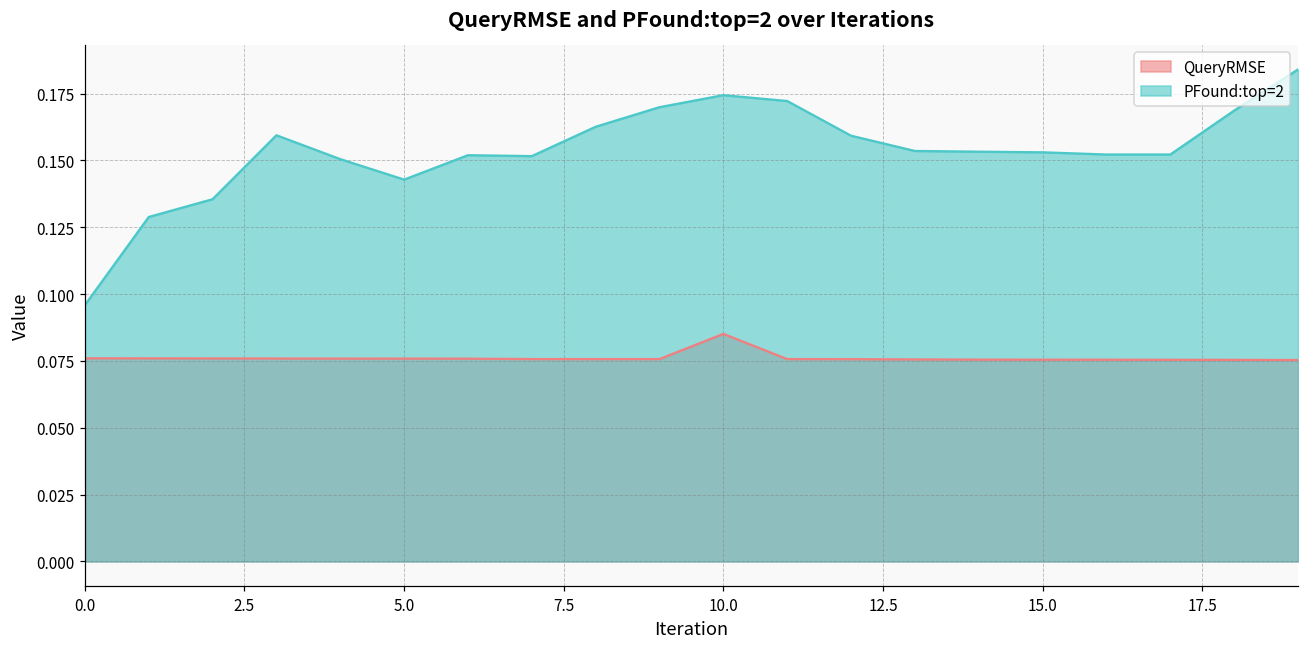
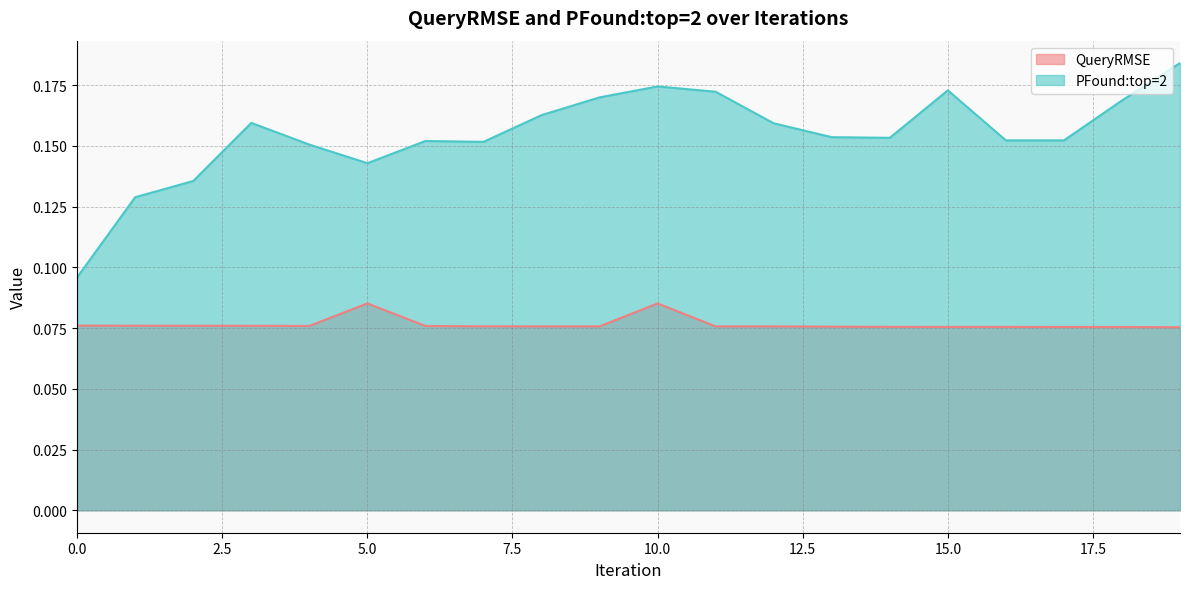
QueryRMSE, 5.0: 0.076 -> 0.085
PFound:top=2, 15.0: 0.153 -> 0.173
